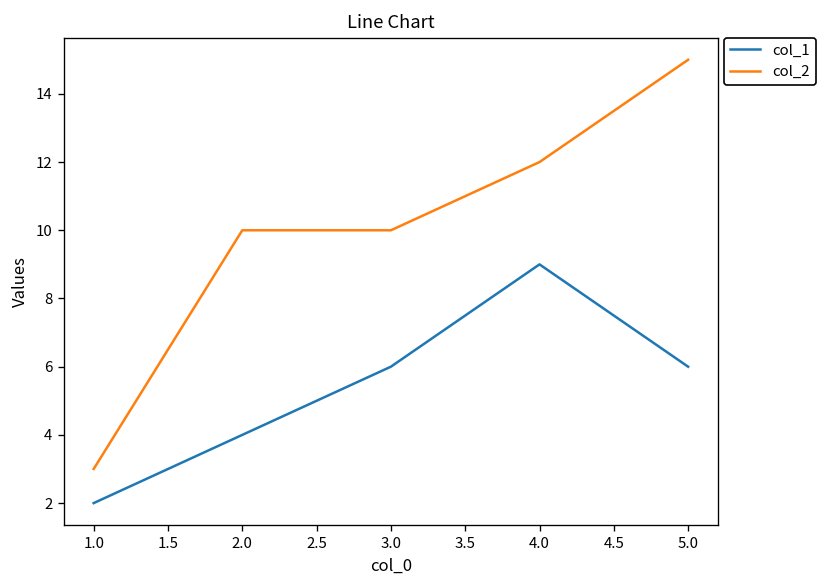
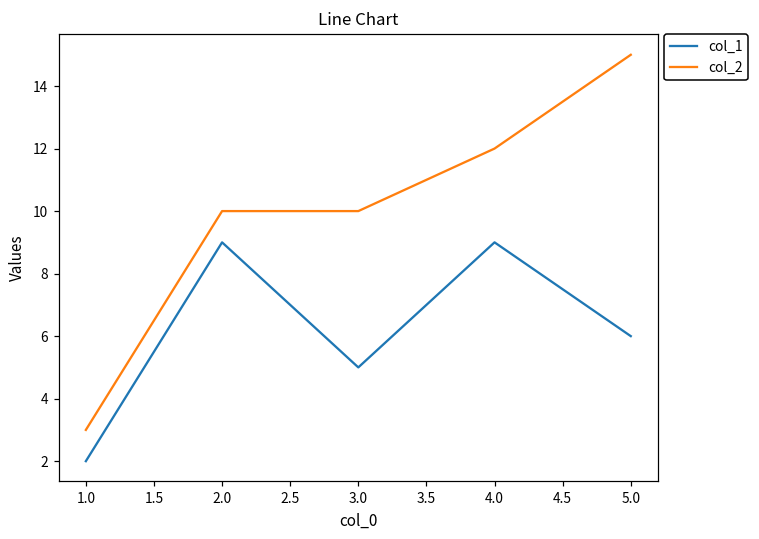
col_1, 2.0: 4 -> 9
col_1, 3.0: 6 -> 5
